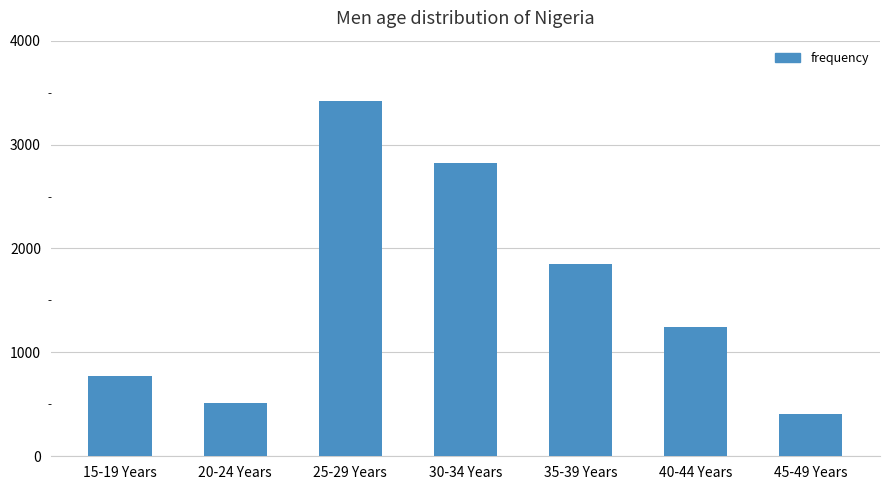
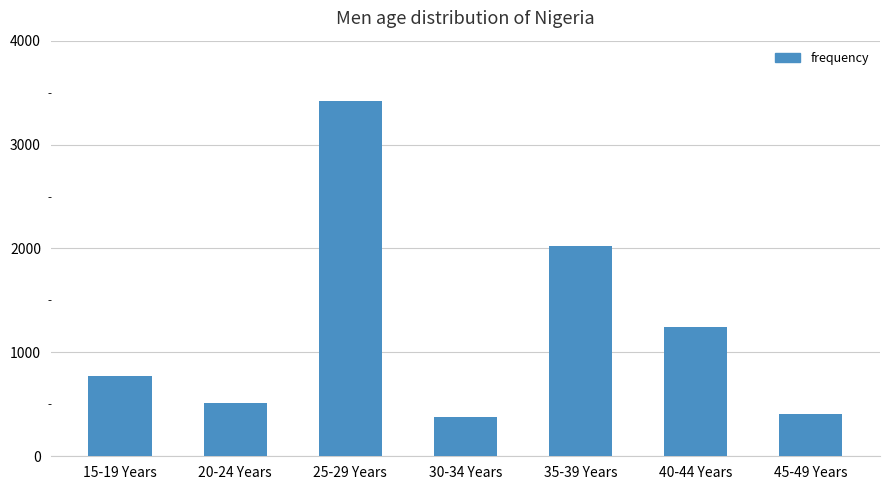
30-34 Years: 2820 -> 380
35-39 Years: 1850 -> 2030
